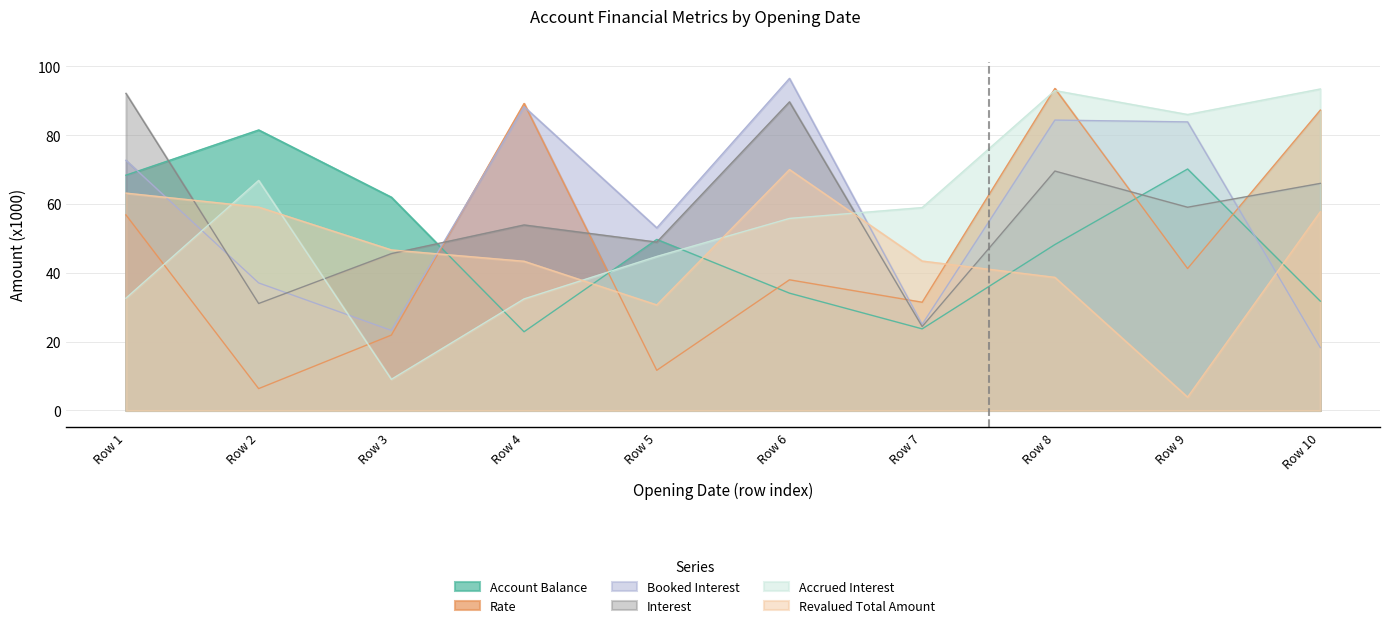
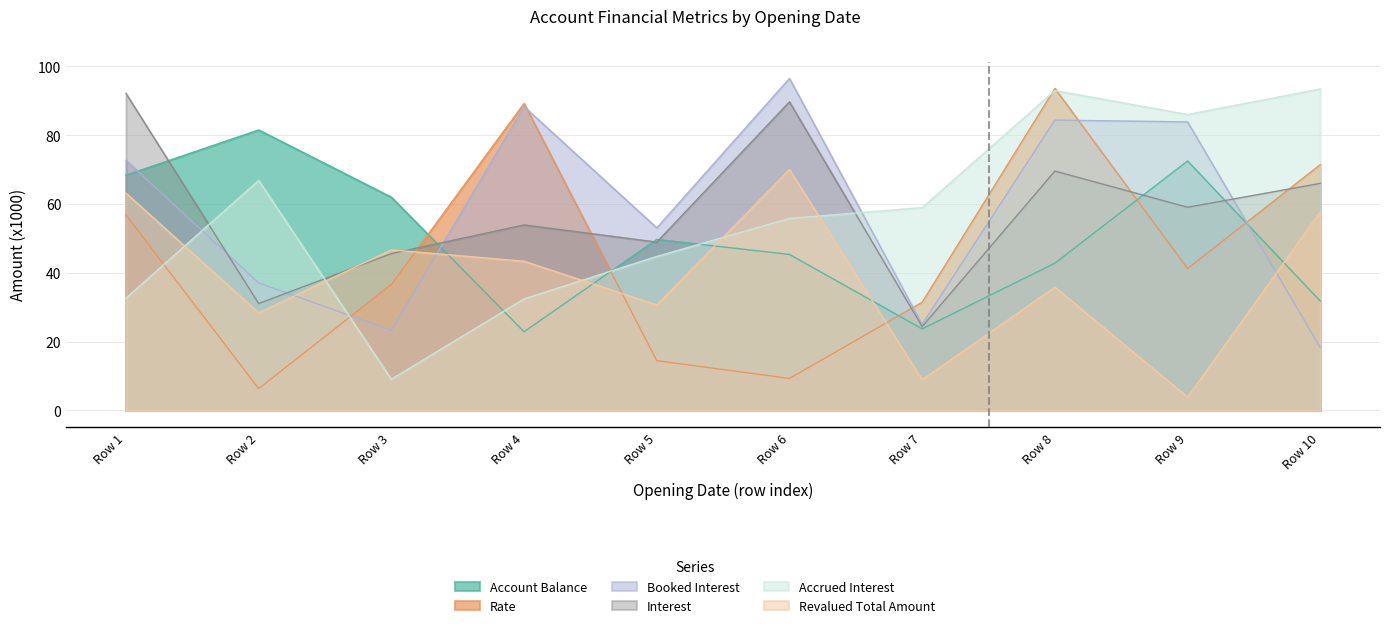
Revalued Total Amount, Row 2: 59 -> 28
Rate, Row 3: 22 -> 37
Rate, Row 5: 12 -> 14
Account Balance, Row 6: 34 -> 45
Rate, Row 6: 38 -> 9
Revalued Total Amount, Row 7: 43 -> 9
Account Balance, Row 8: 48 -> 43
Revalued Total Amount, Row 8: 39 -> 36
Account Balance, Row 9: 70 -> 73
Rate, Row 10: 87 -> 71
